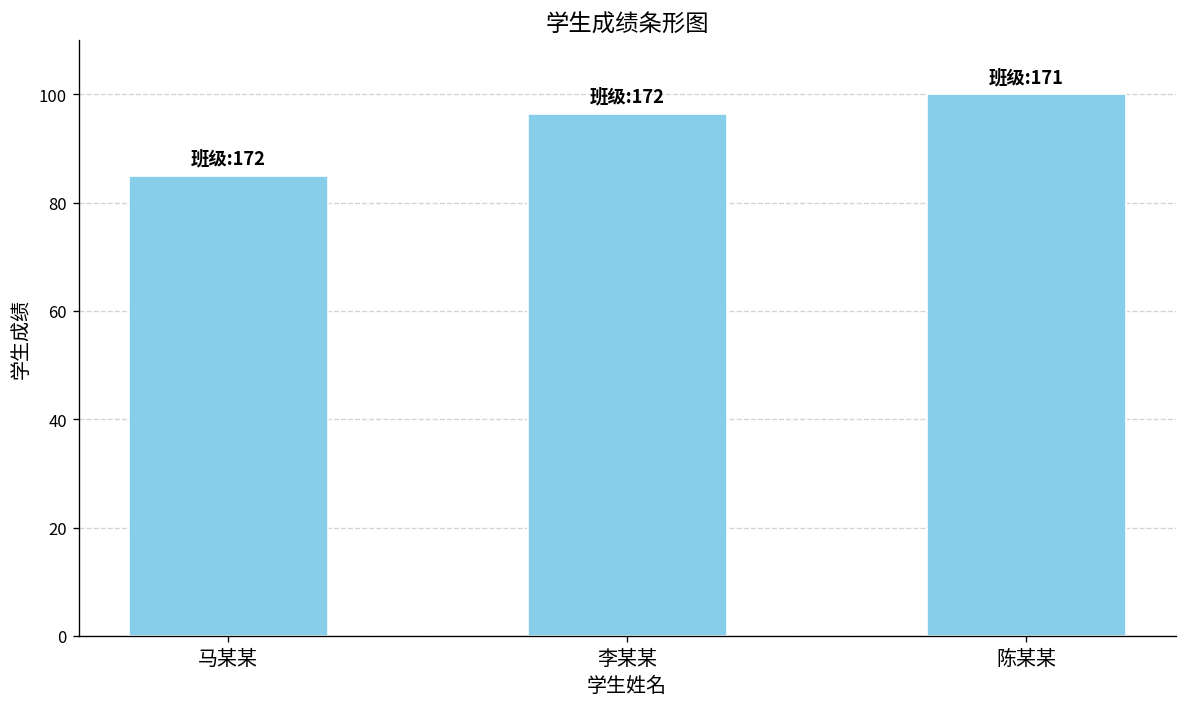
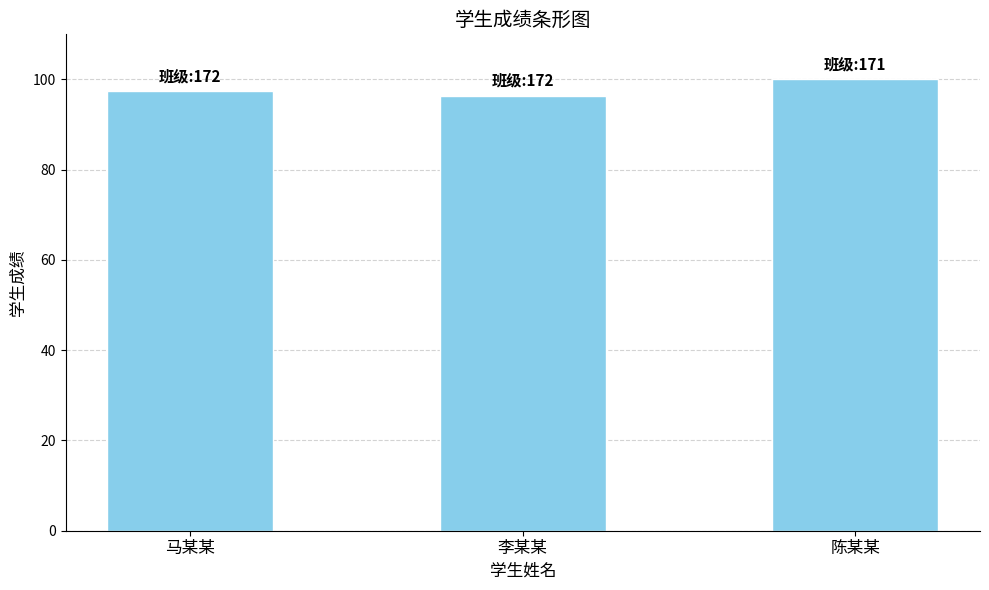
马某某: 85 -> 98
